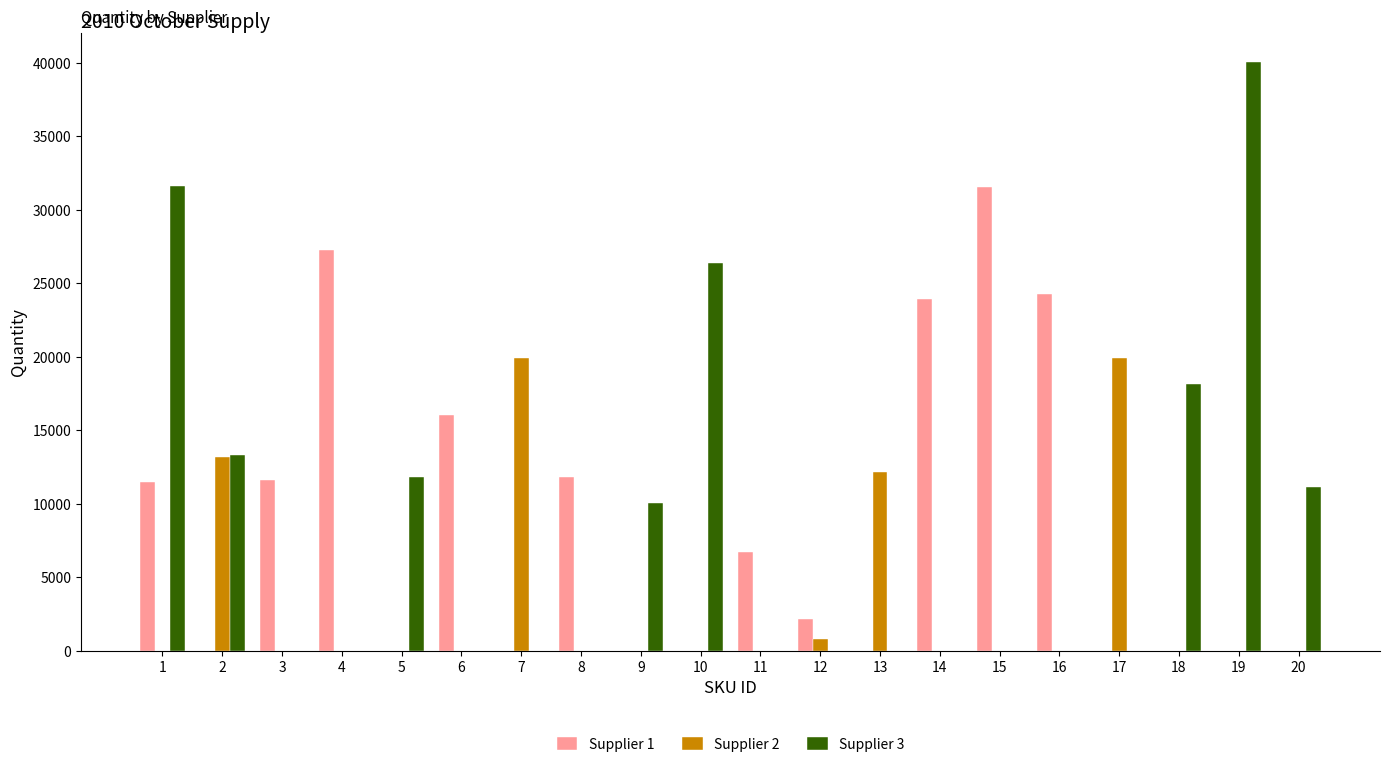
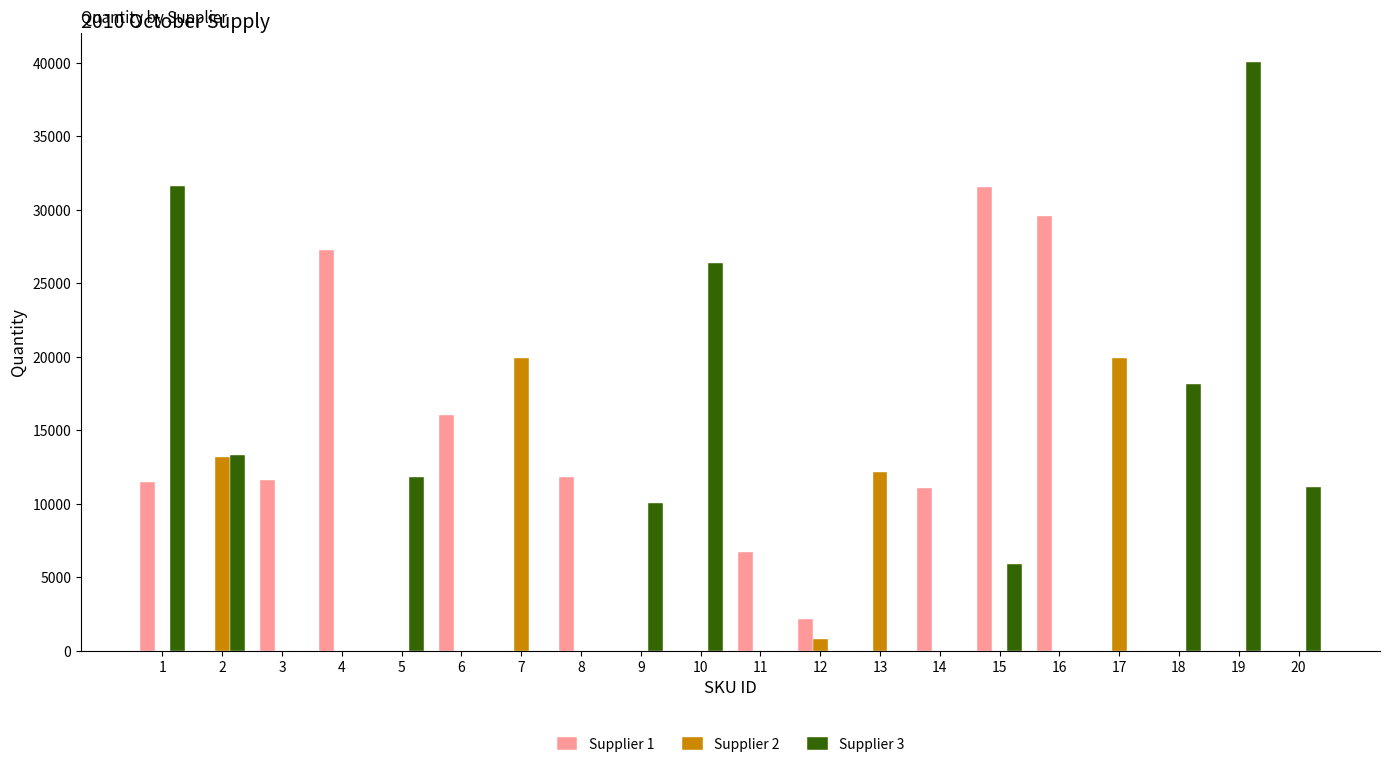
Supplier 1, 14: 23900 -> 11100
Supplier 3, 15: 0 -> 5900
Supplier 1, 16: 24300 -> 29600
